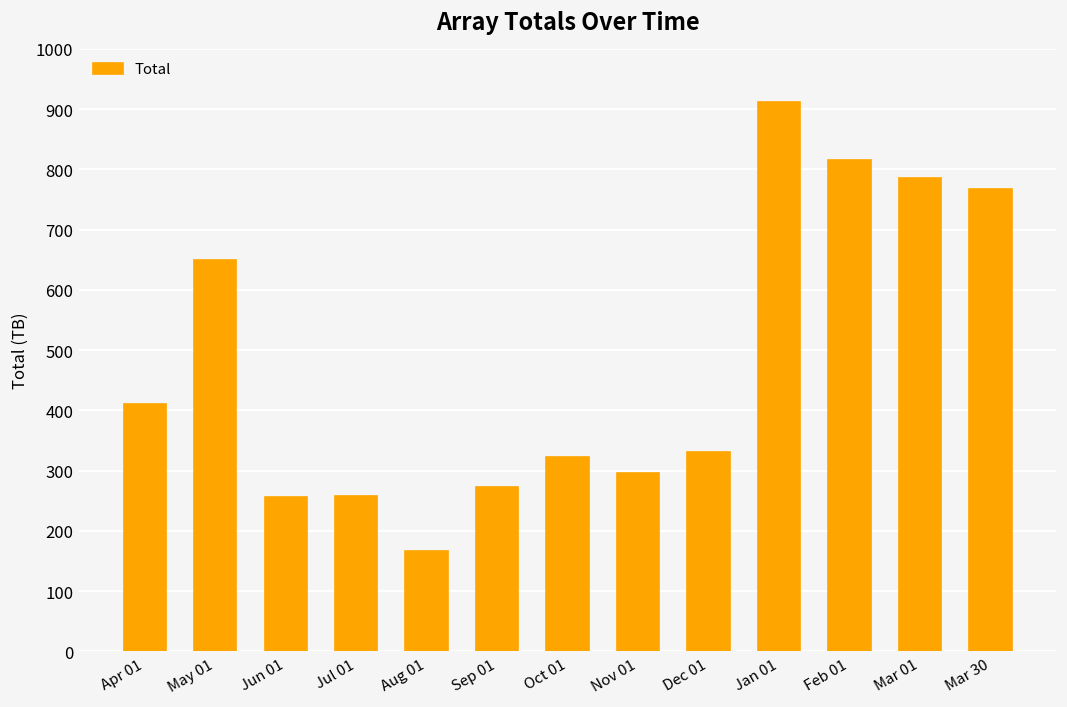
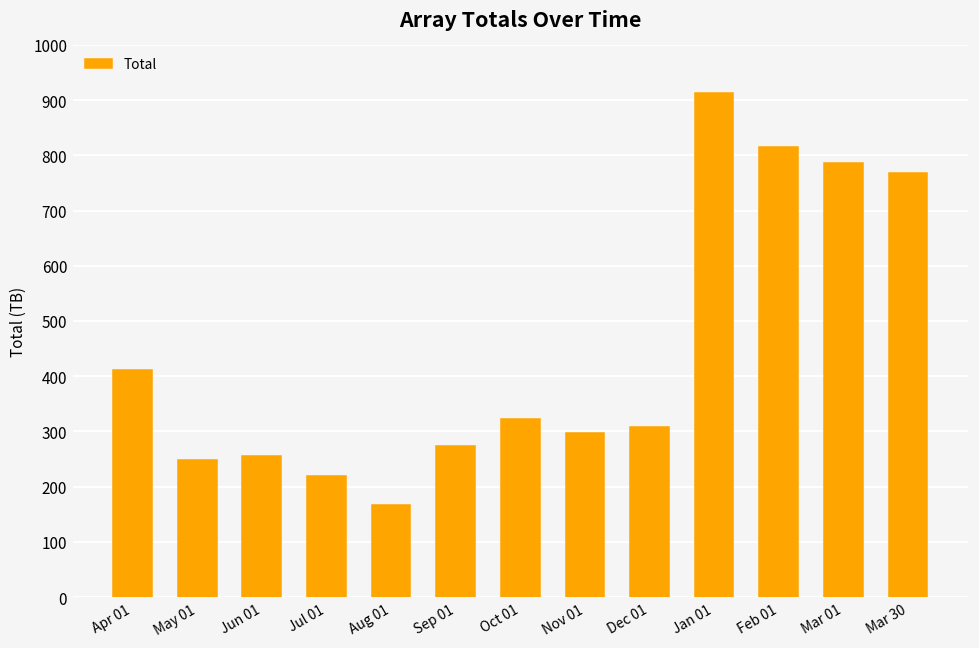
May 01: 650 -> 250
Jul 01: 260 -> 220
Dec 01: 330 -> 310
